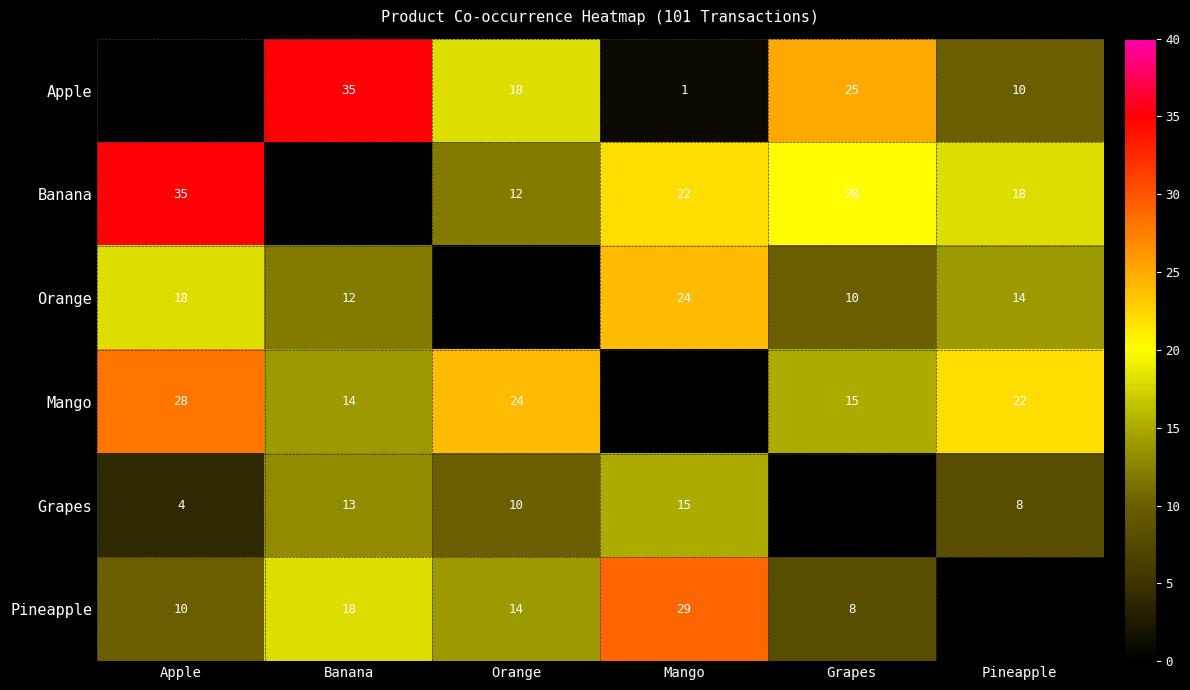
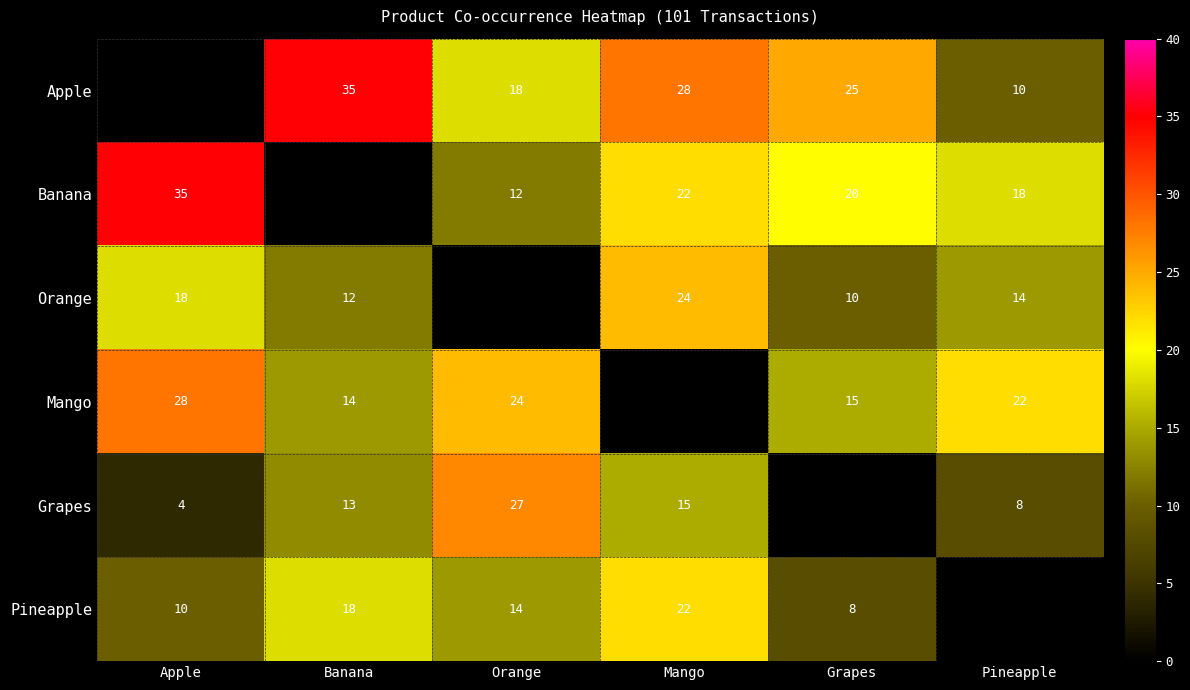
Apple, Mango: 1 -> 28
Grapes, Orange: 10 -> 27
Pineapple, Mango: 29 -> 22
